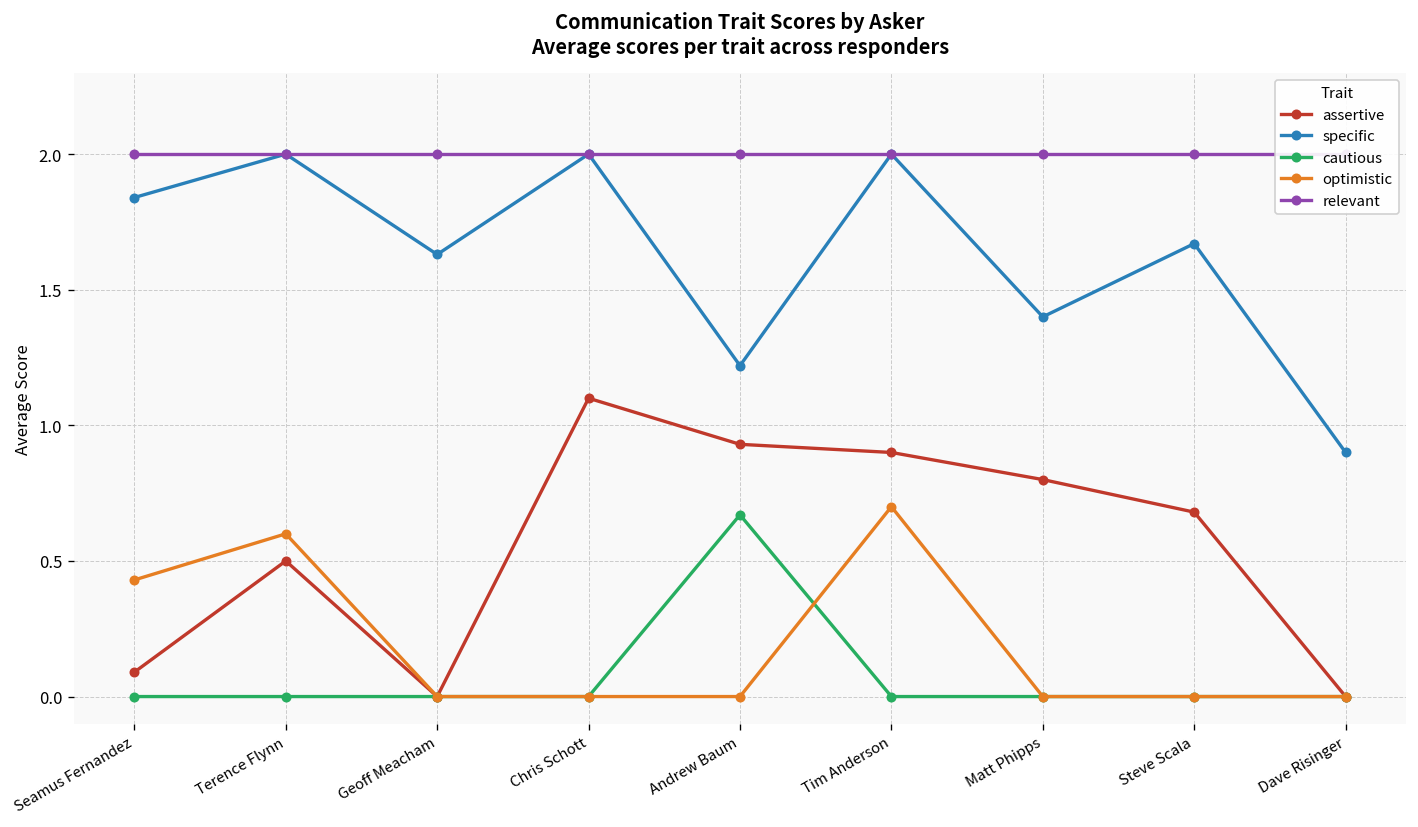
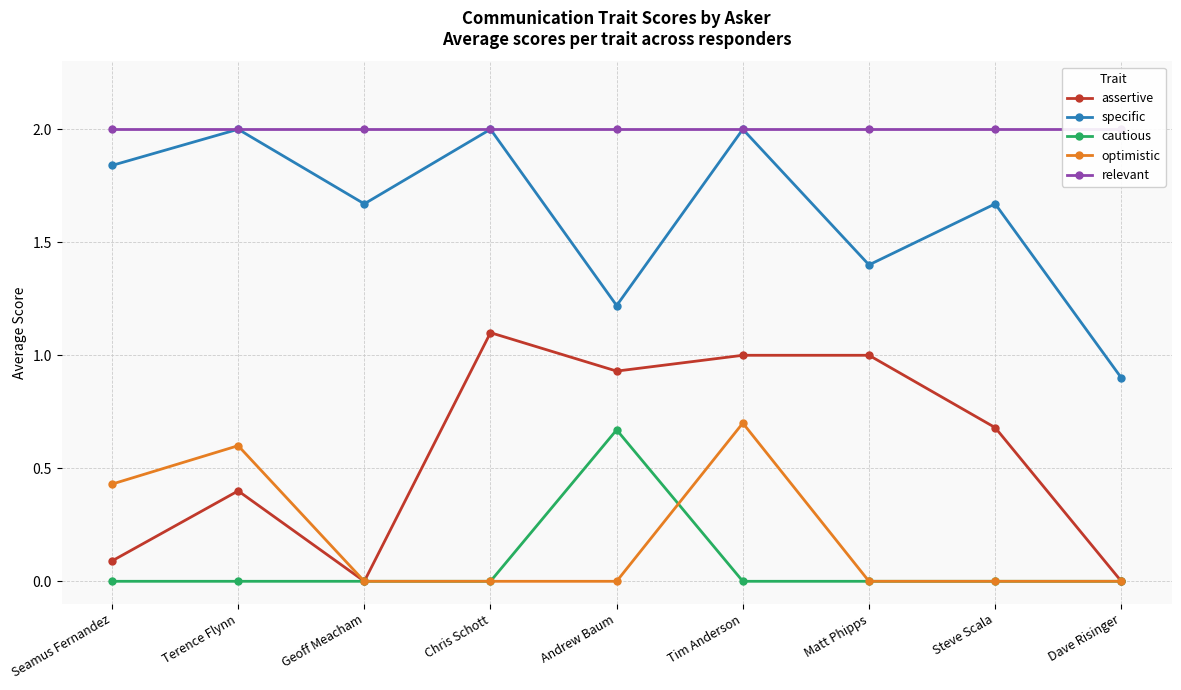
assertive, Terence Flynn: 0.5 -> 0.4
specific, Geoff Meacham: 1.63 -> 1.67
assertive, Tim Anderson: 0.9 -> 1.0
assertive, Matt Phipps: 0.8 -> 1.0
